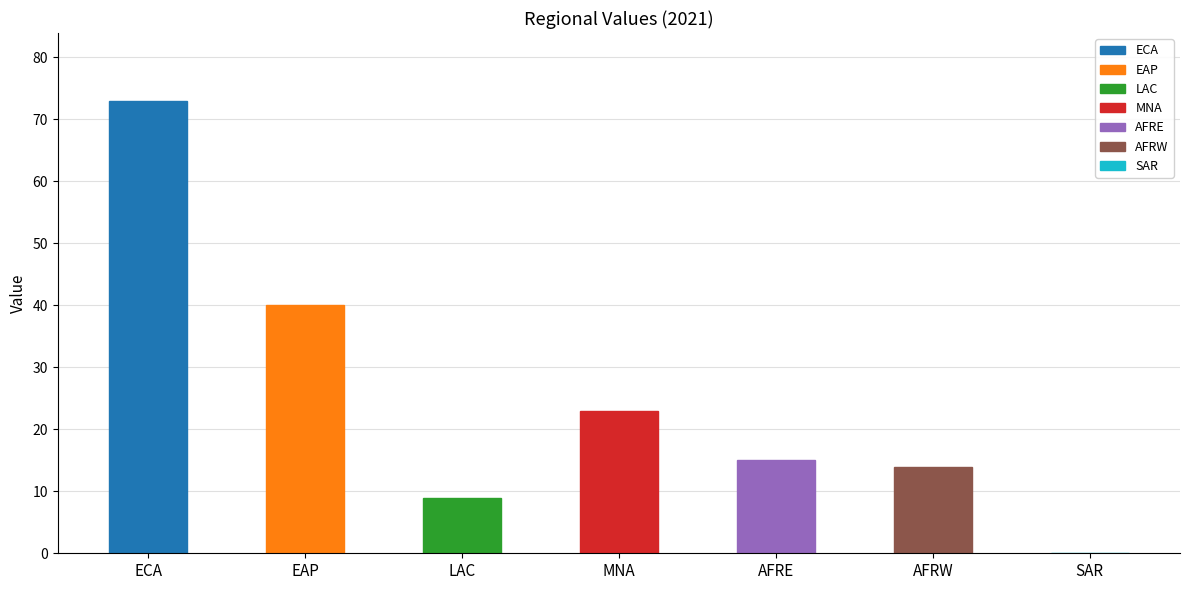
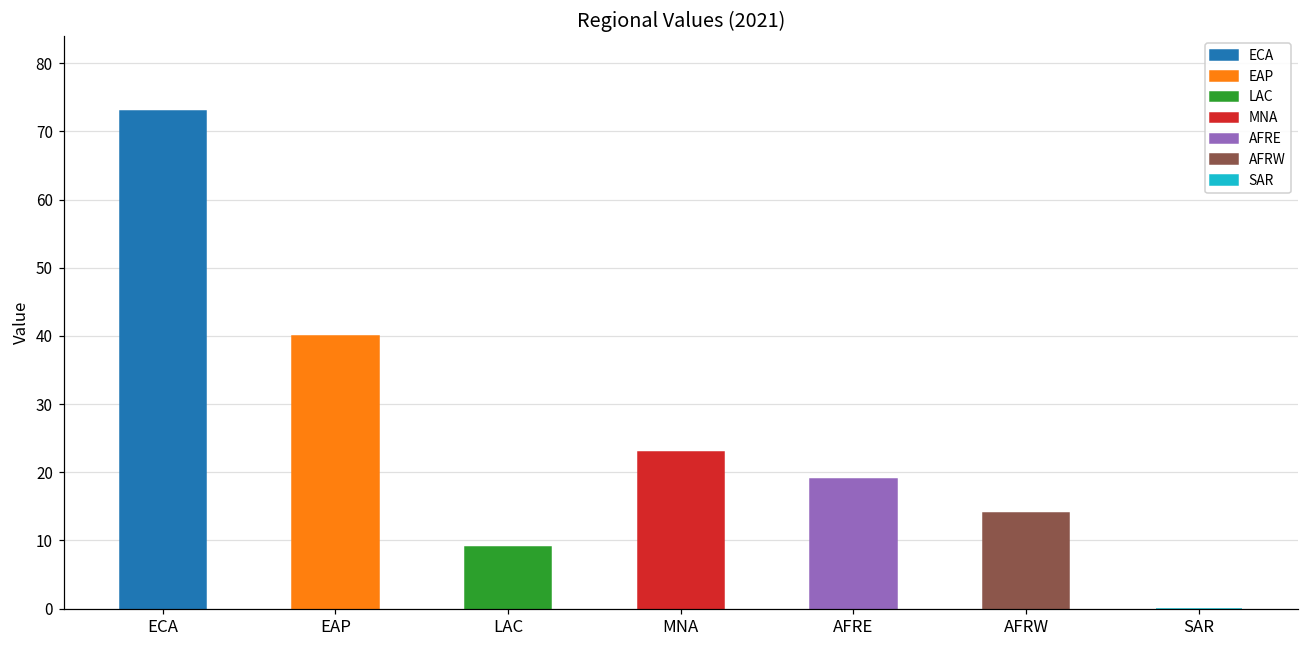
AFRE: 15 -> 19
